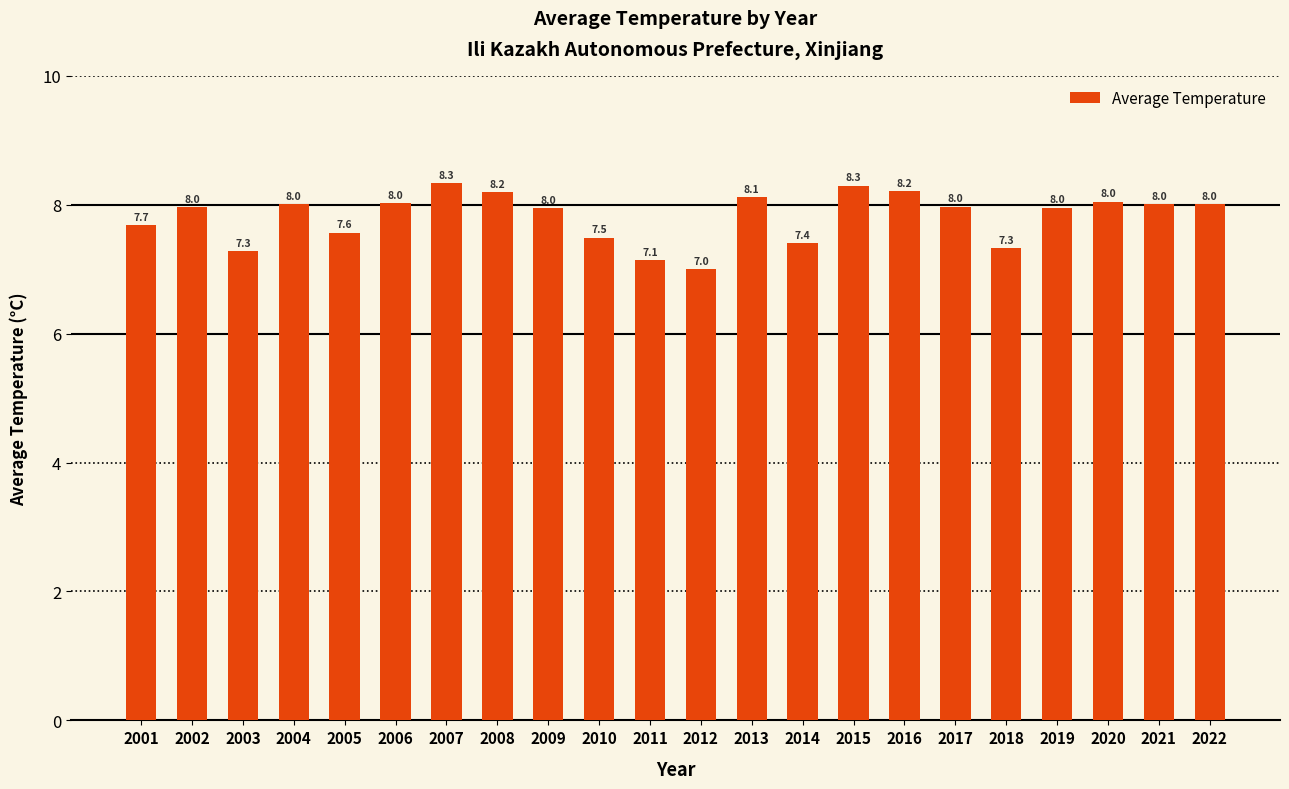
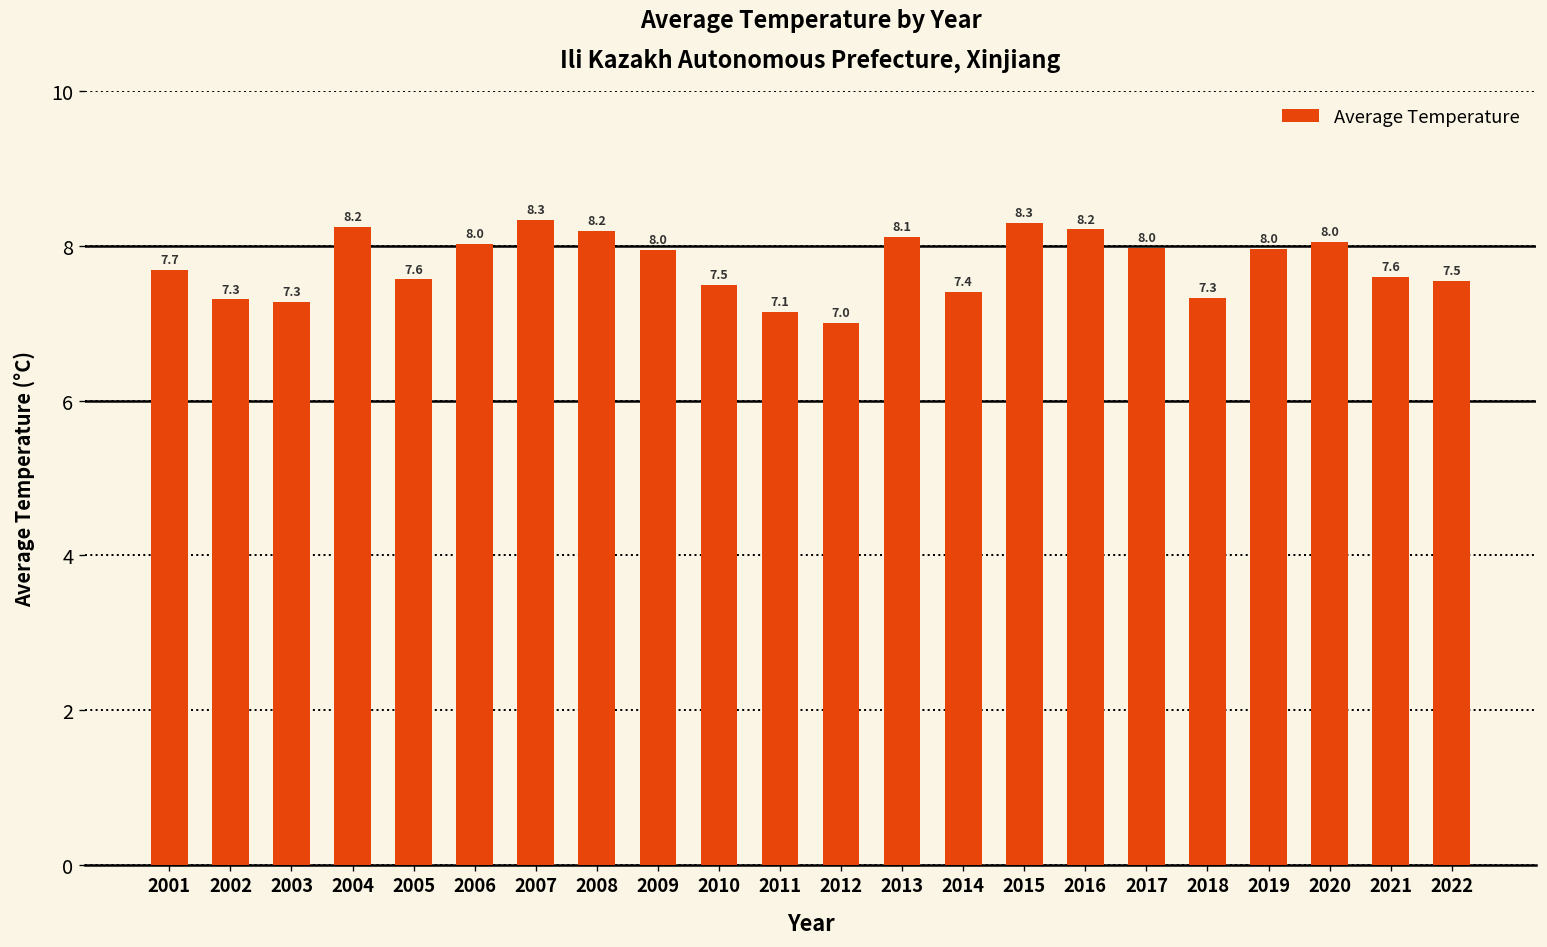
2002: 8.0 -> 7.3
2004: 8.0 -> 8.2
2021: 8.0 -> 7.6
2022: 8.0 -> 7.5
